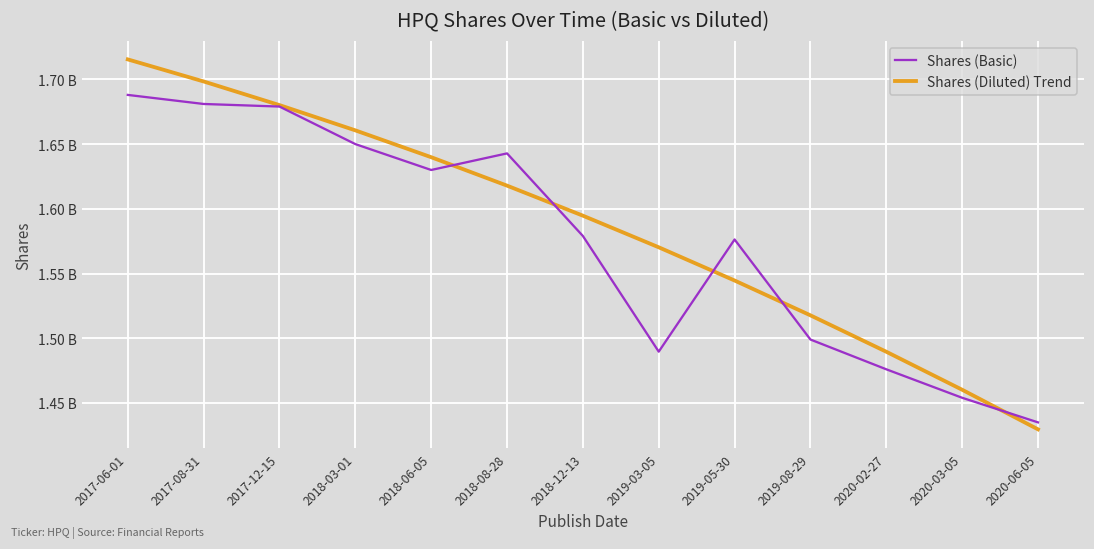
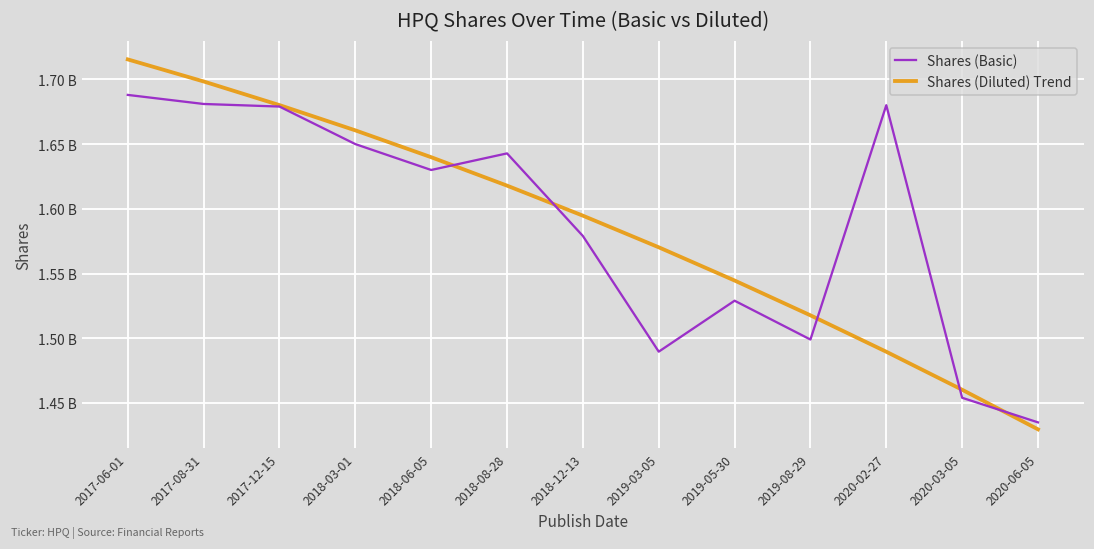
Shares (Basic), 2019-05-30: 1576000000 -> 1529000000
Shares (Basic), 2020-02-27: 1476000000 -> 1680000000
